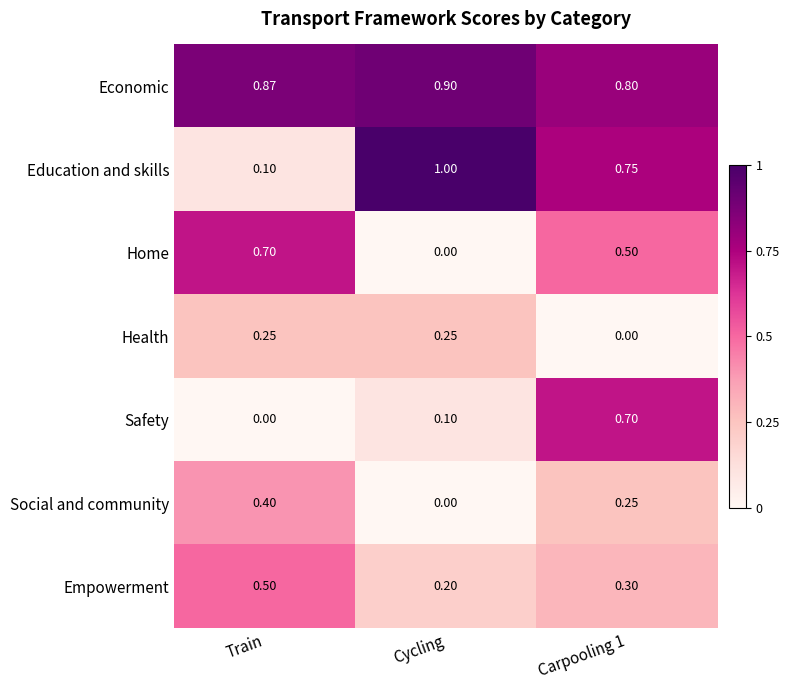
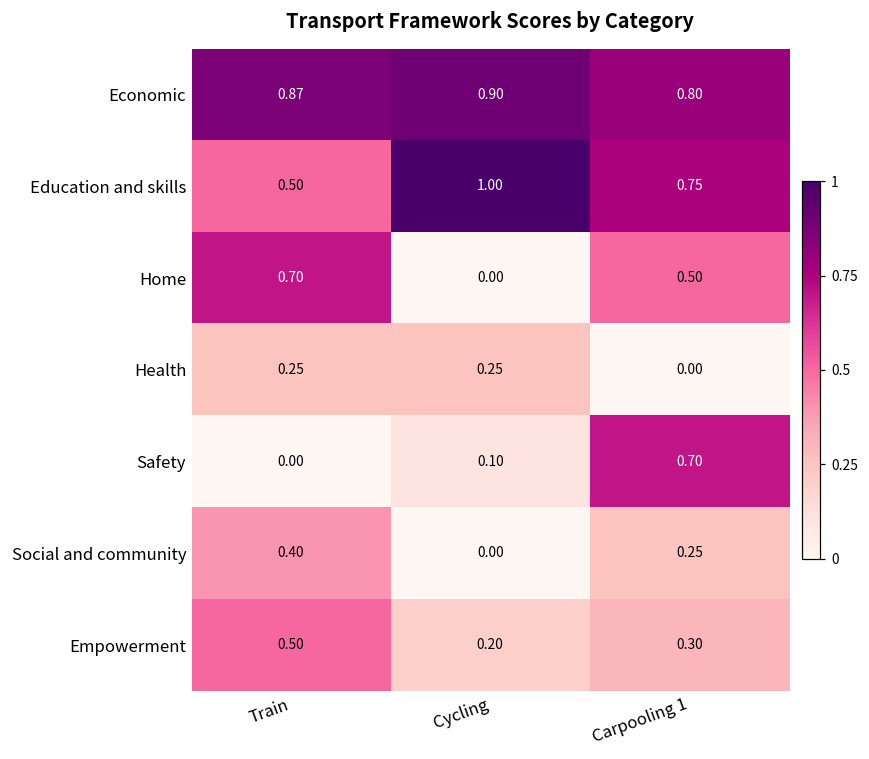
Education and skills, Train: 0.10 -> 0.50
